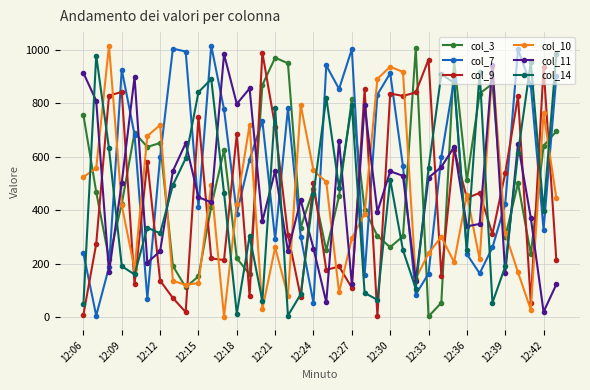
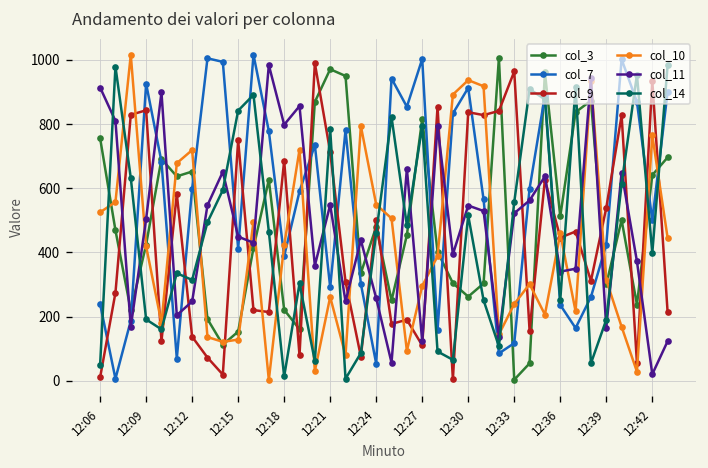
col_7, 12:33: 160 -> 120
col_7, 12:42: 330 -> 500
